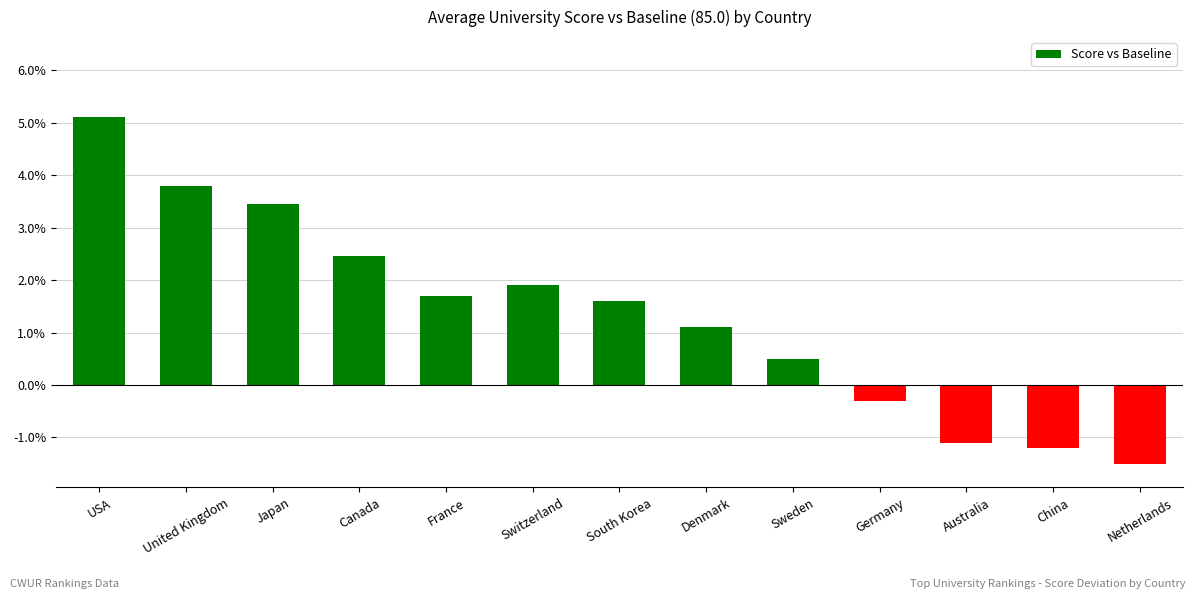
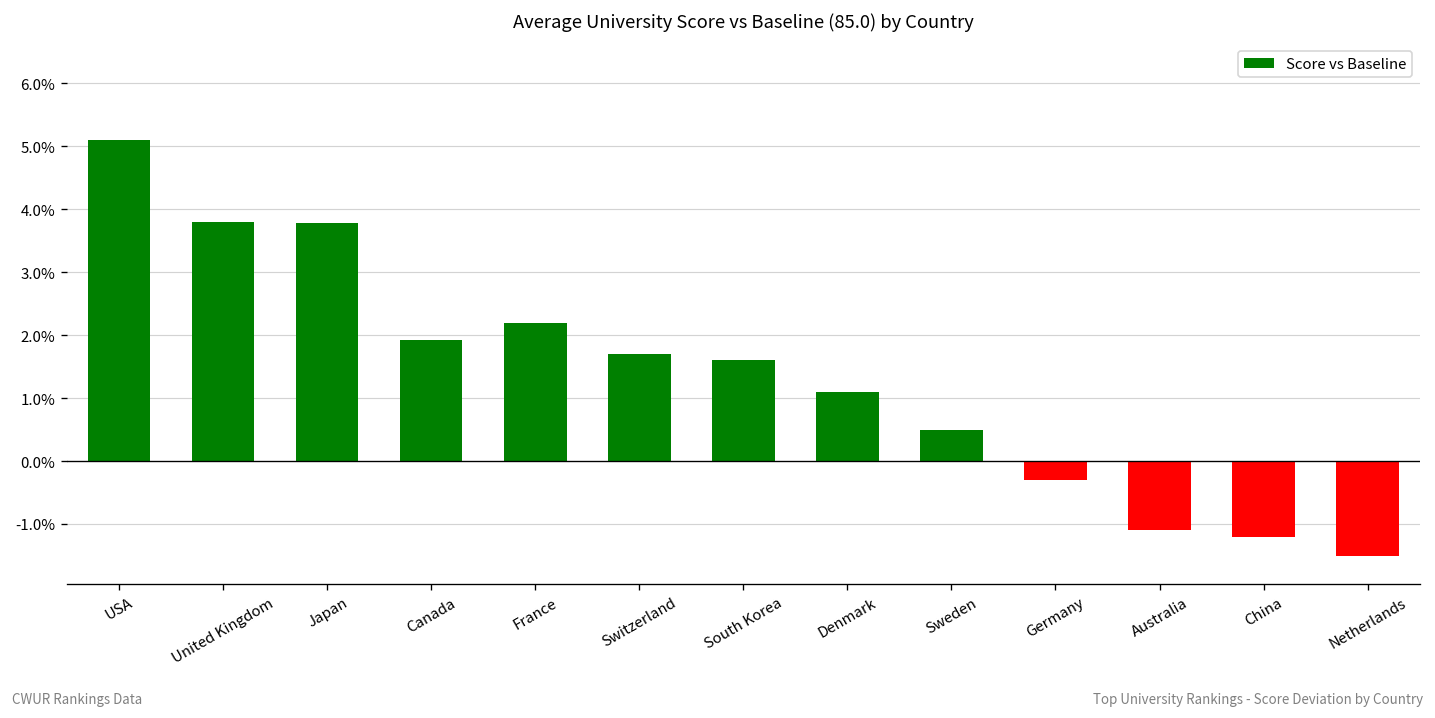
Japan: 3.5% -> 3.8%
Canada: 2.5% -> 1.9%
France: 1.7% -> 2.2%
Switzerland: 1.9% -> 1.7%
